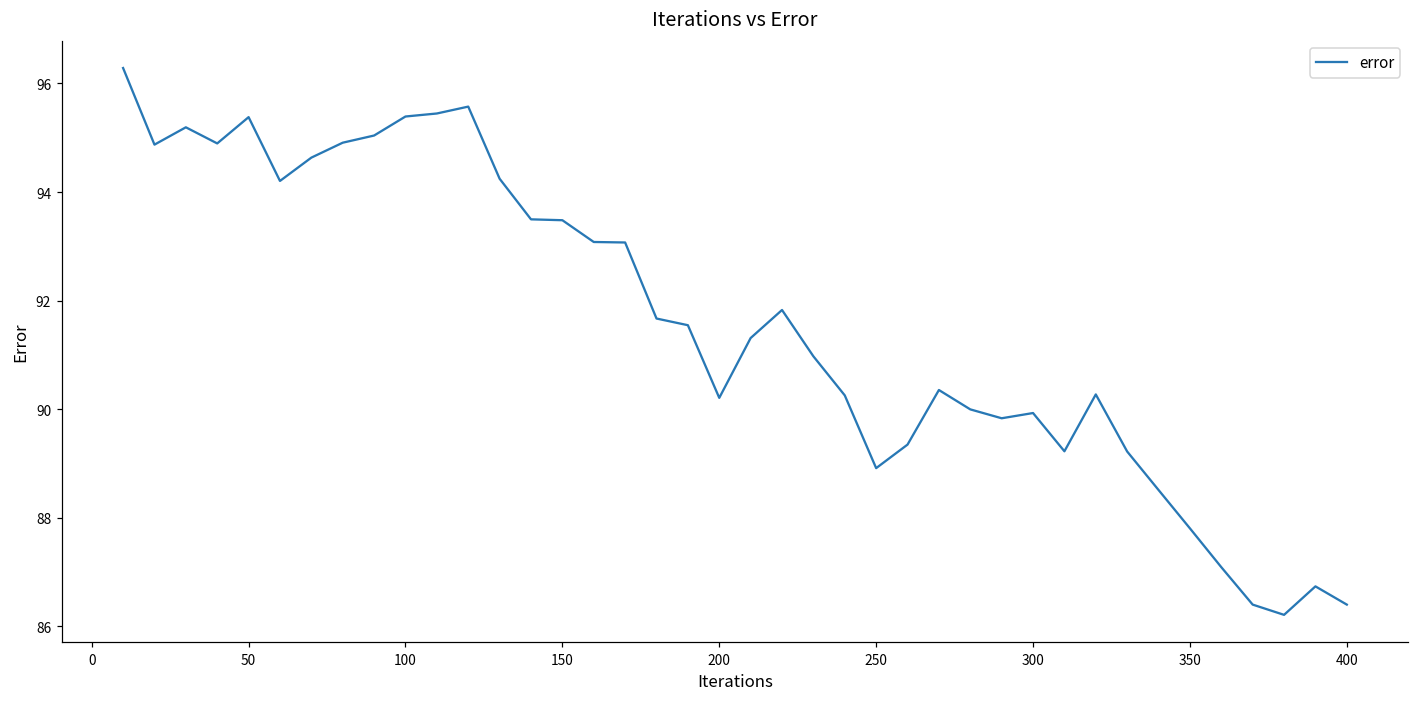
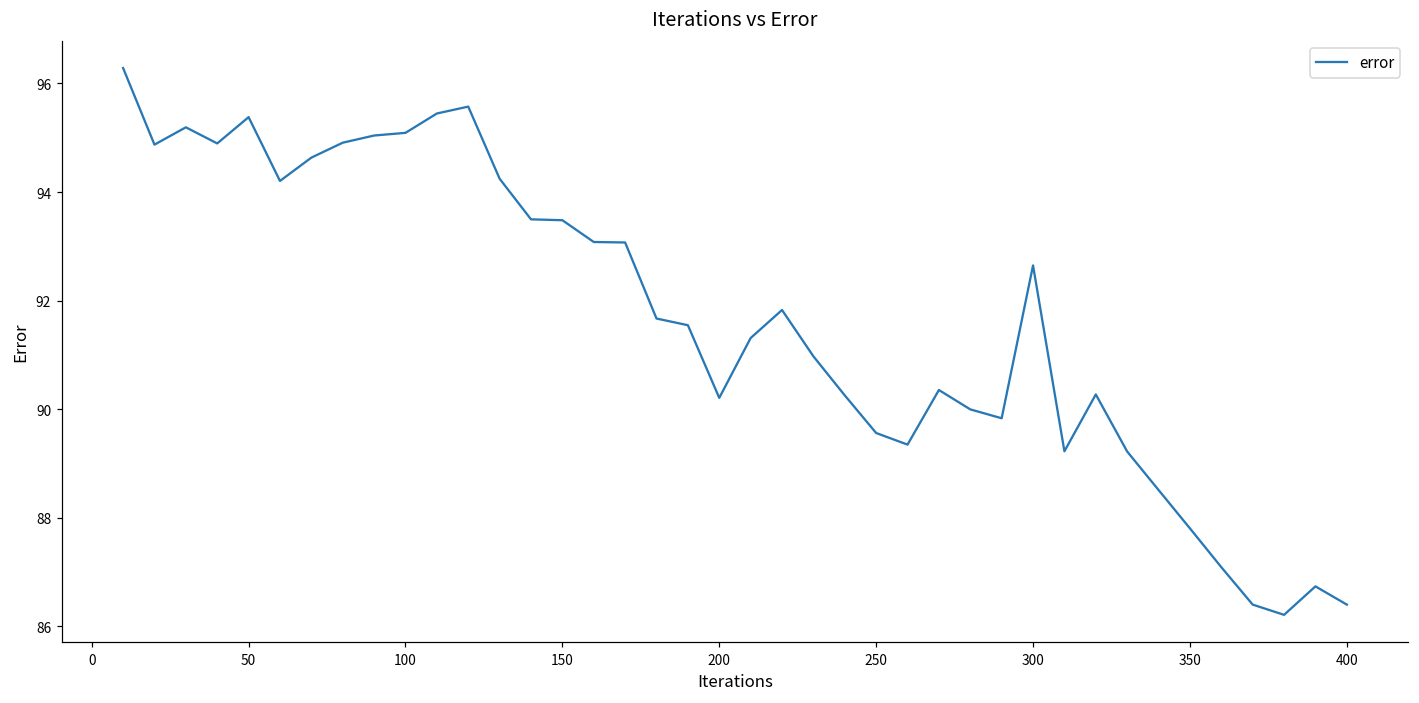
100: 95.4 -> 95.1
250: 88.9 -> 89.6
300: 89.9 -> 92.6
